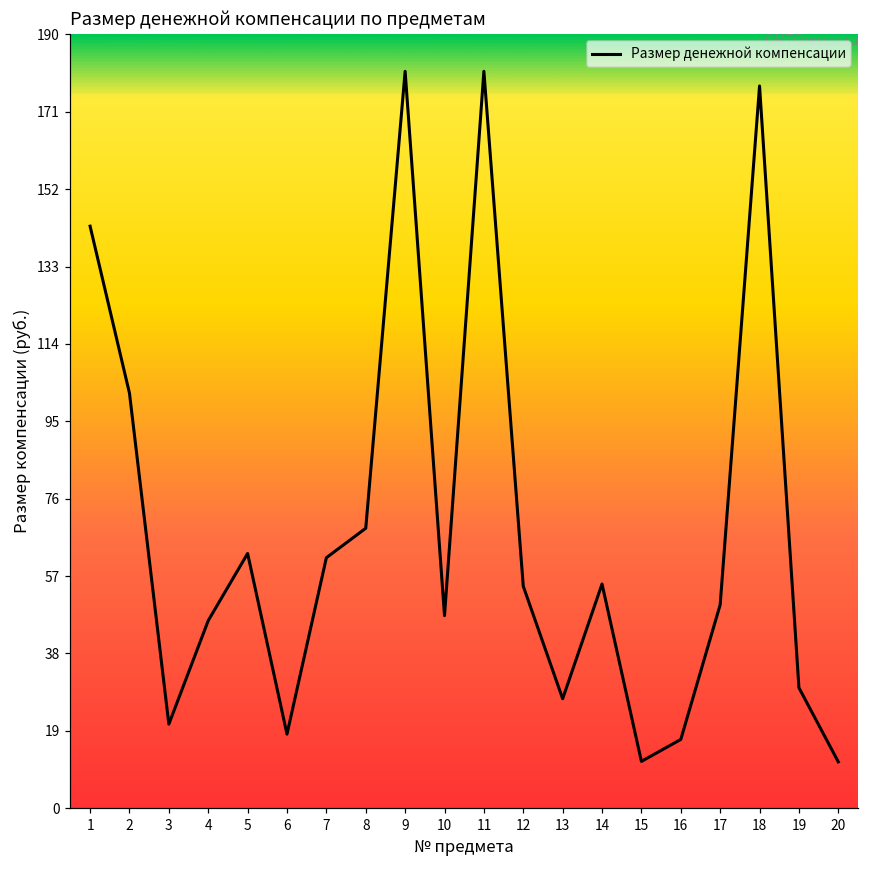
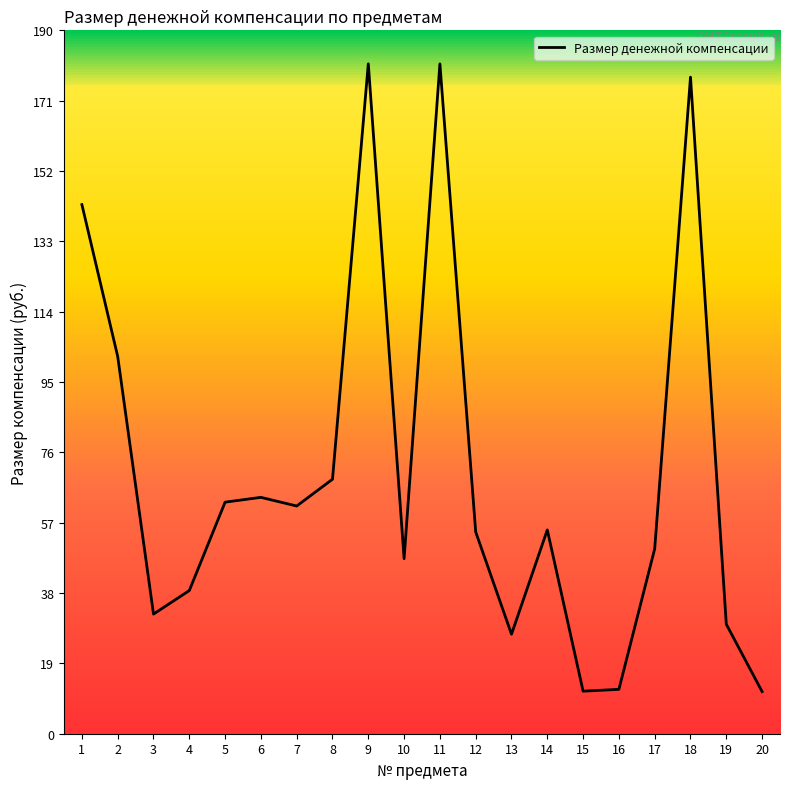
3: 21 -> 32
4: 46 -> 39
6: 18 -> 64
16: 17 -> 12
